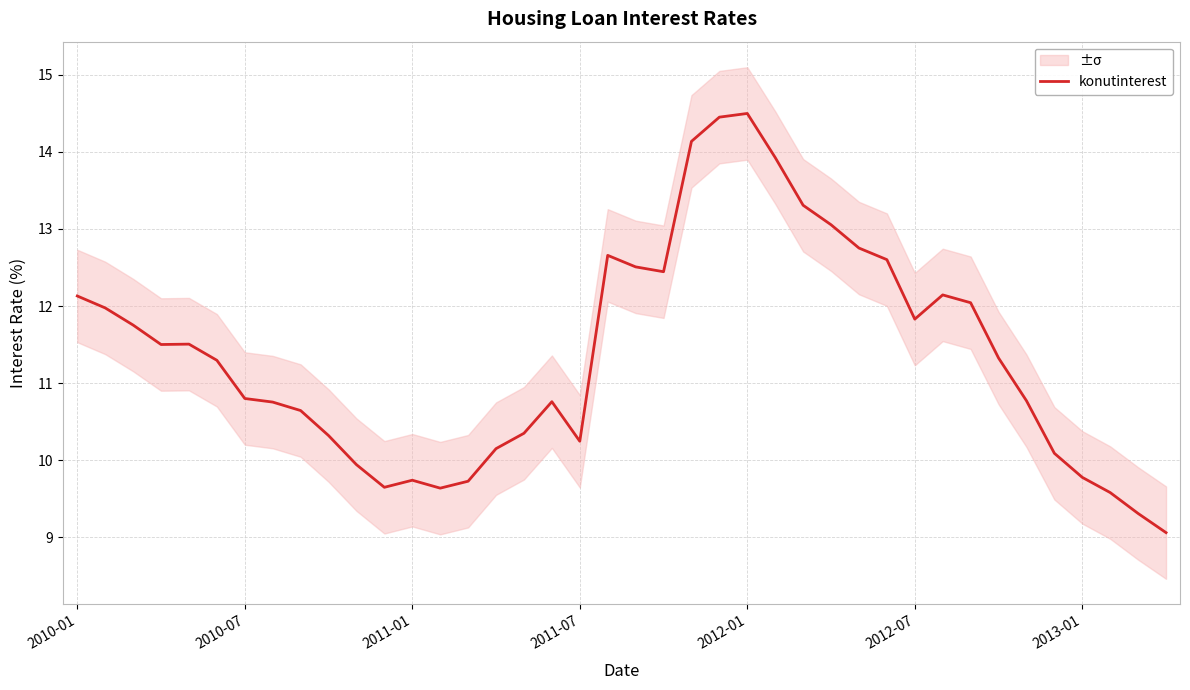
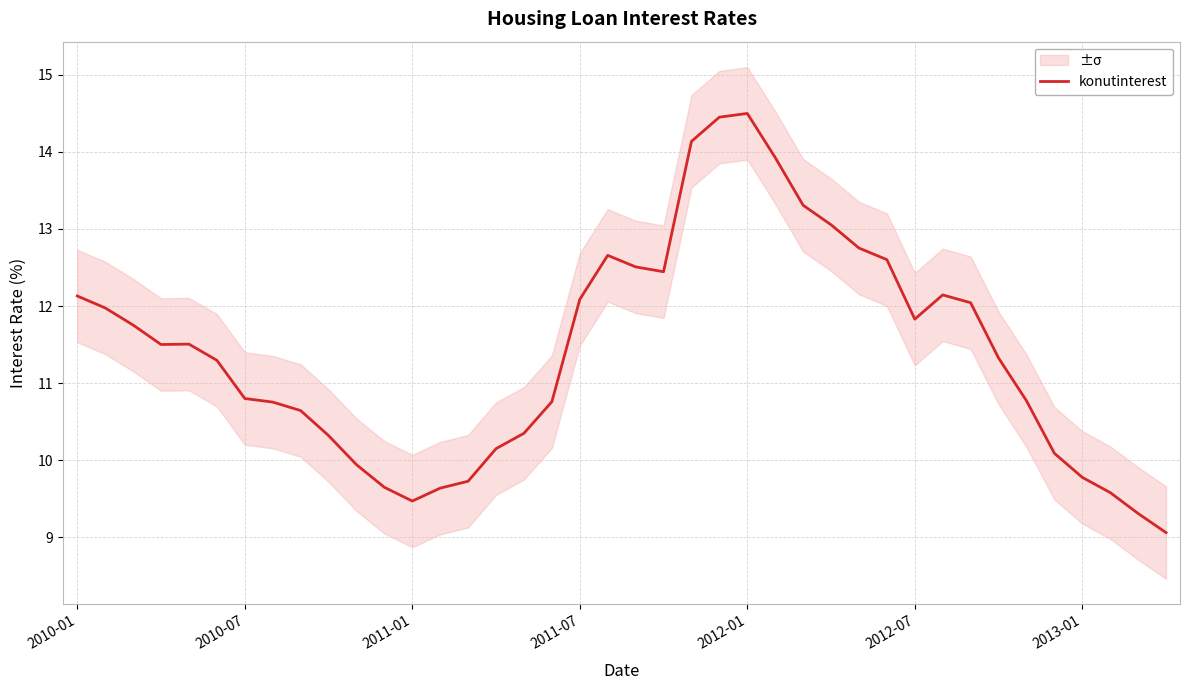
konutinterest, 2011-01: 9.7 -> 9.5
konutinterest, 2011-07: 10.2 -> 12.1
